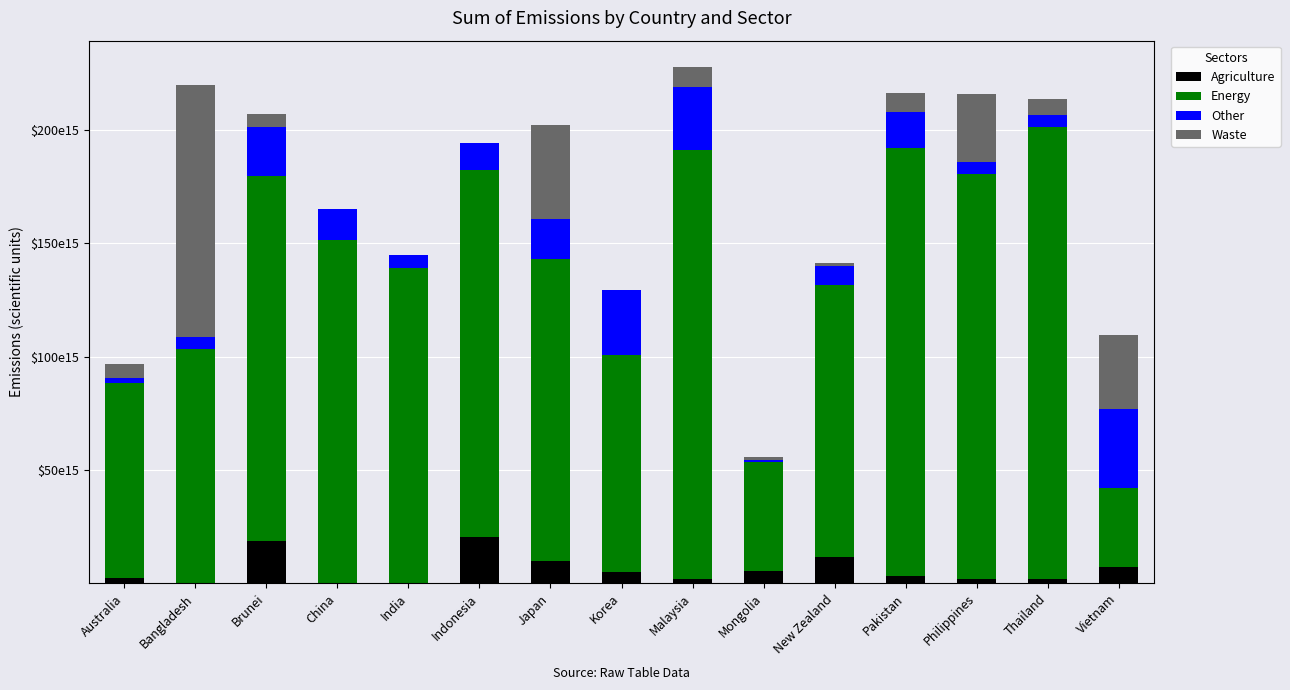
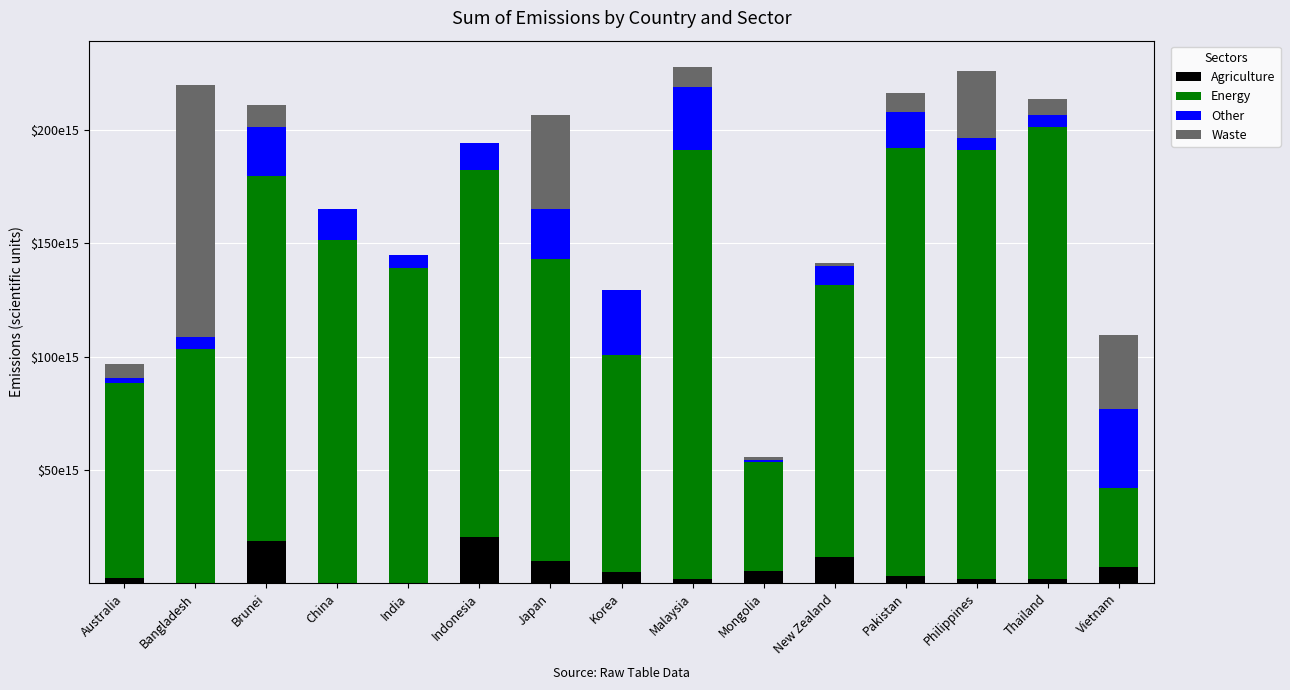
Waste, Brunei: $6000000000000000 -> $10000000000000000
Other, Japan: $17000000000000000 -> $22000000000000000
Energy, Philippines: $179000000000000000 -> $190000000000000000
